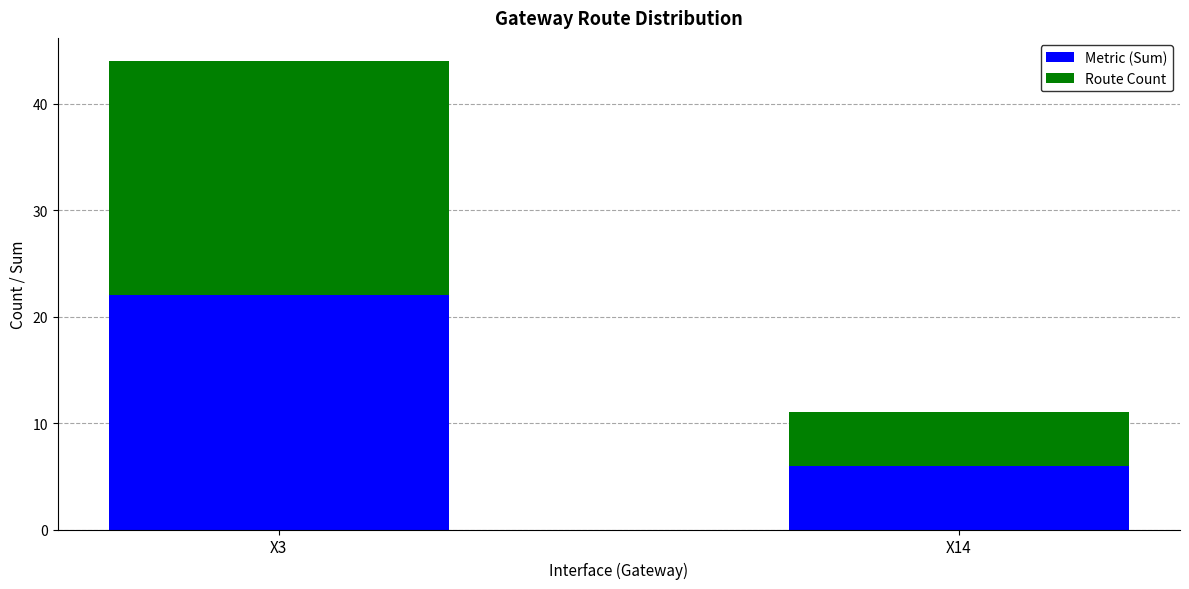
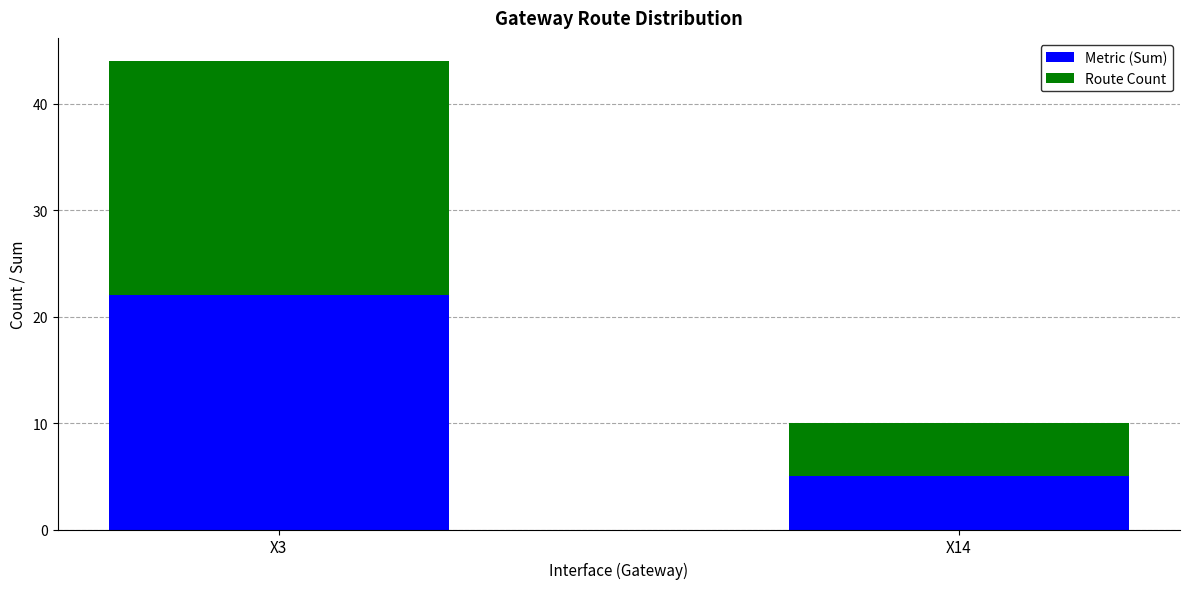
Metric (Sum), X14: 6 -> 5
